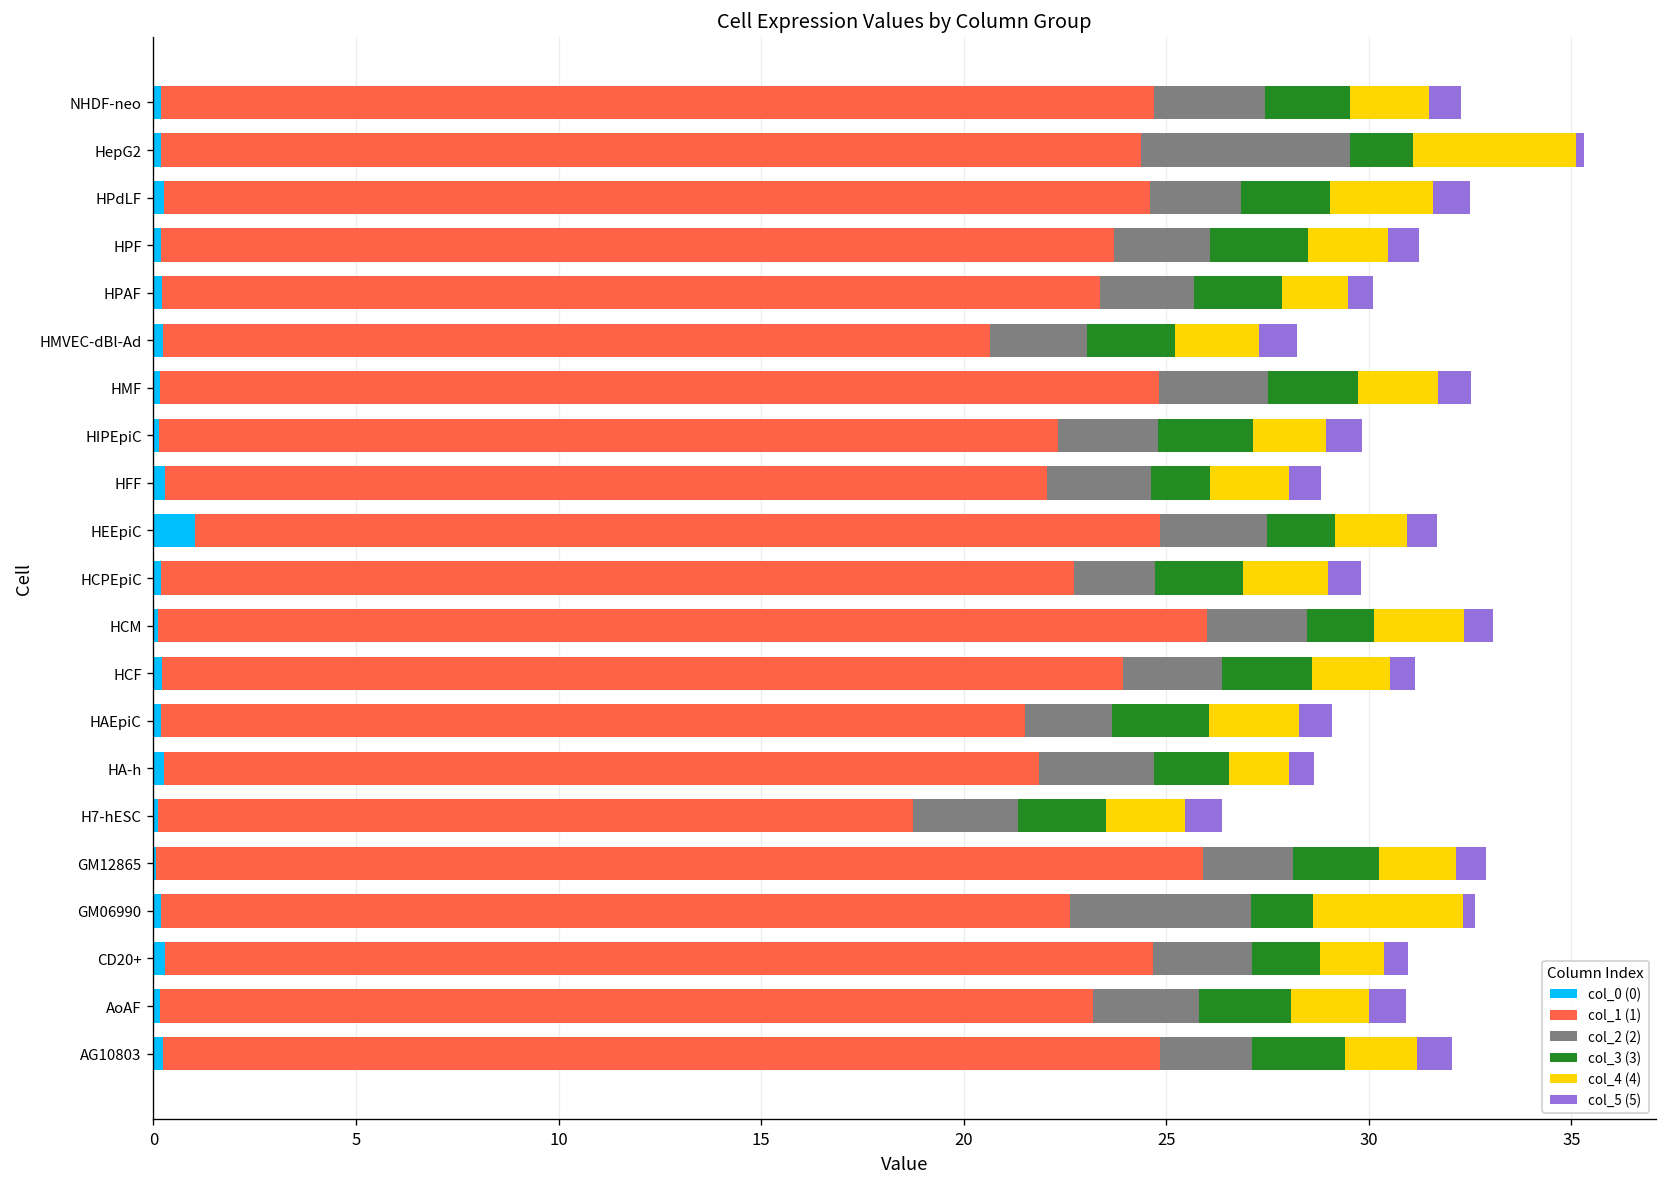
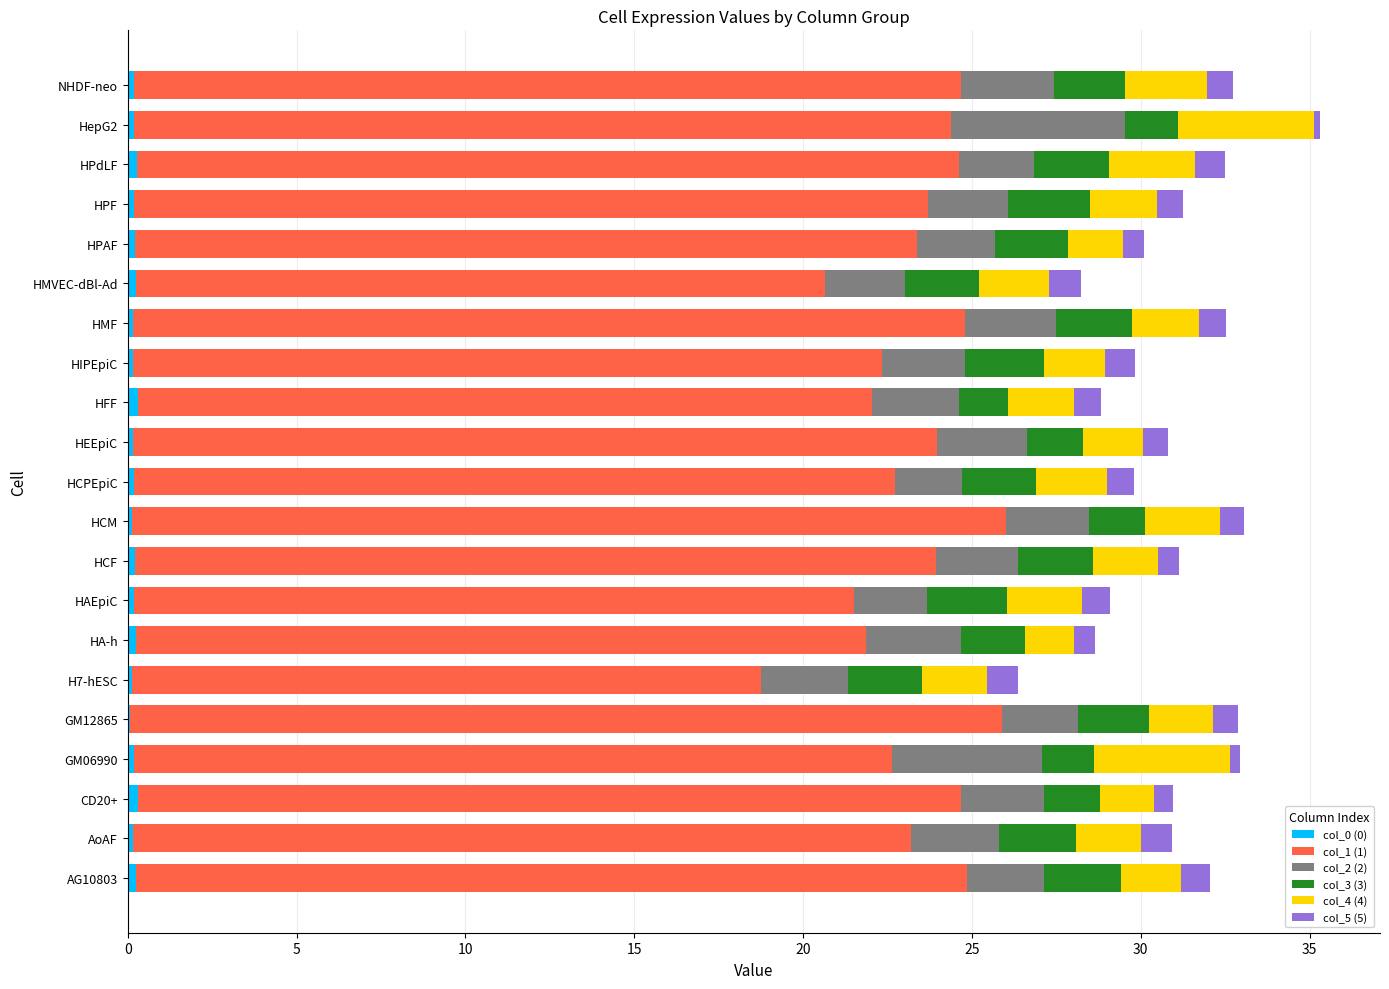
col_4 (4), NHDF-neo: 2.0 -> 2.4
col_0 (0), HEEpiC: 1.0 -> 0.2
col_4 (4), GM06990: 3.7 -> 4.0
